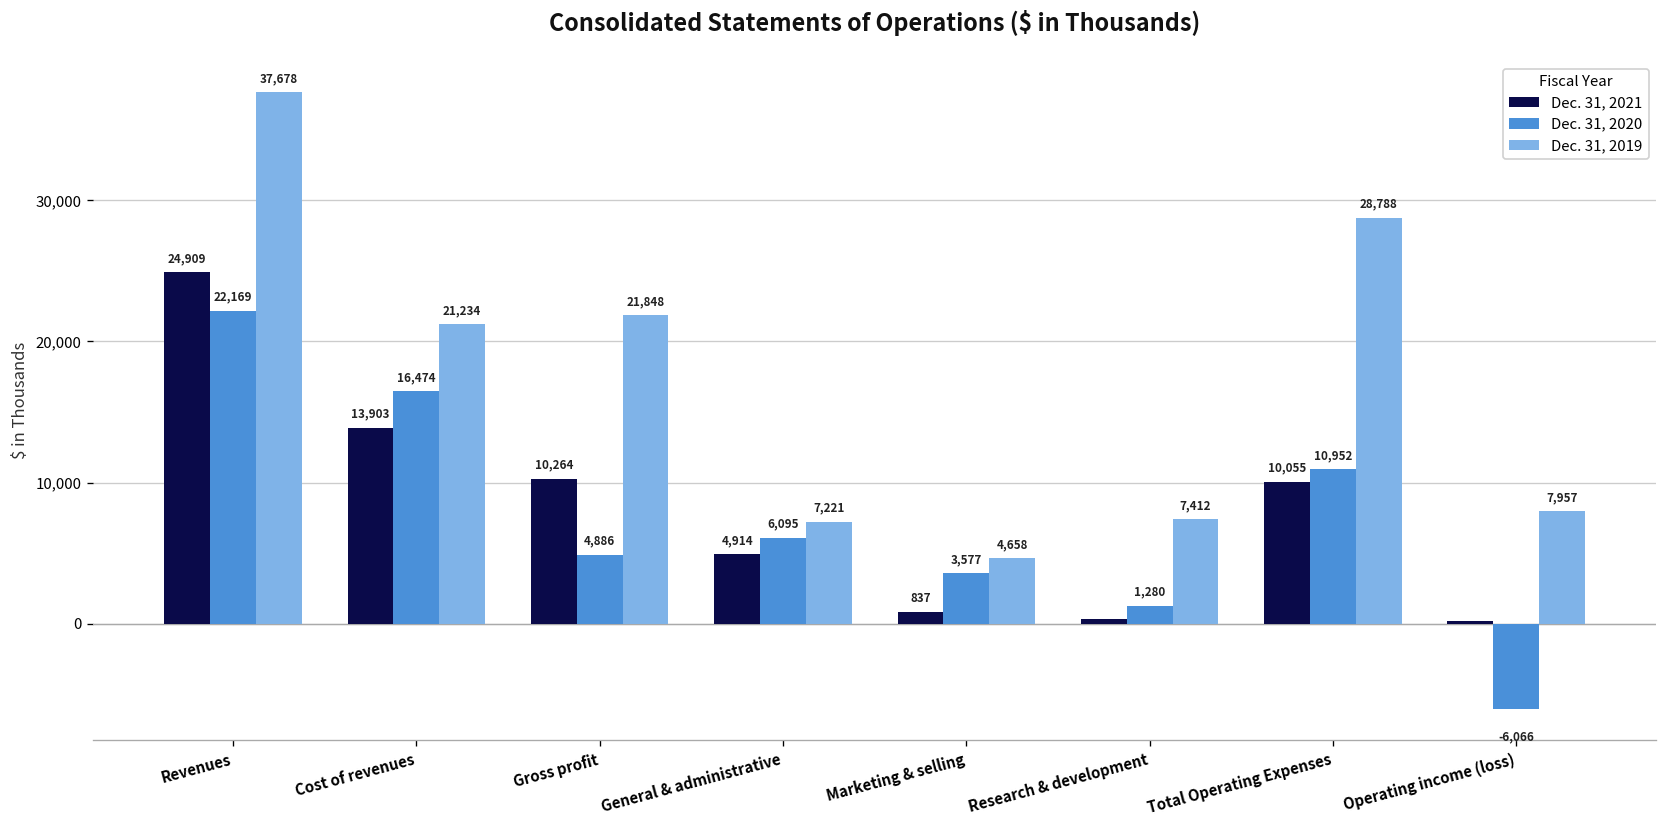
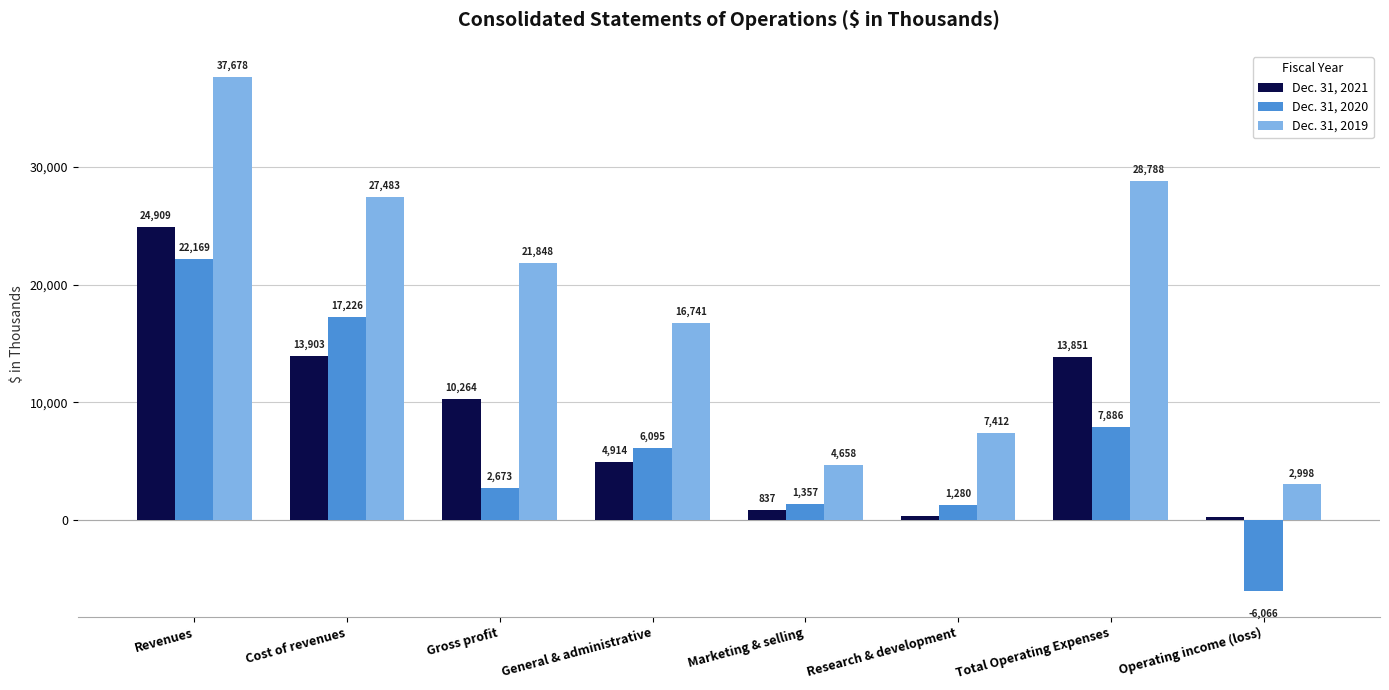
Dec. 31, 2020, Cost of revenues: 16,474 -> 17,226
Dec. 31, 2019, Cost of revenues: 21,234 -> 27,483
Dec. 31, 2020, Gross profit: 4,886 -> 2,673
Dec. 31, 2019, General & administrative: 7,221 -> 16,741
Dec. 31, 2020, Marketing & selling: 3,577 -> 1,357
Dec. 31, 2021, Total Operating Expenses: 10,055 -> 13,851
Dec. 31, 2020, Total Operating Expenses: 10,952 -> 7,886
Dec. 31, 2019, Operating income (loss): 7,957 -> 2,998
